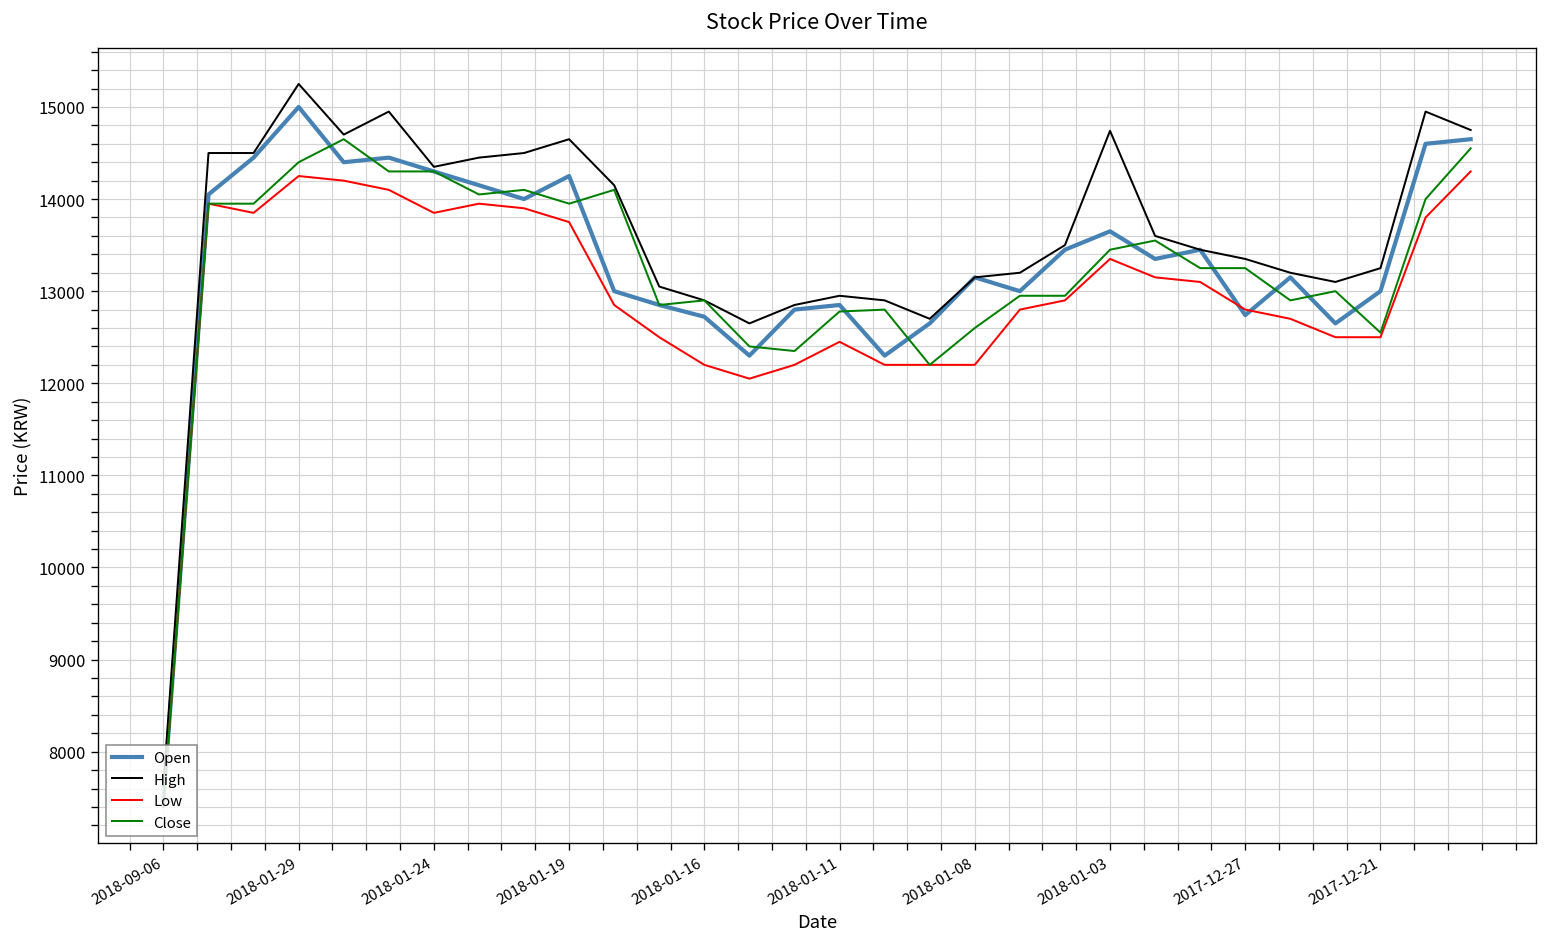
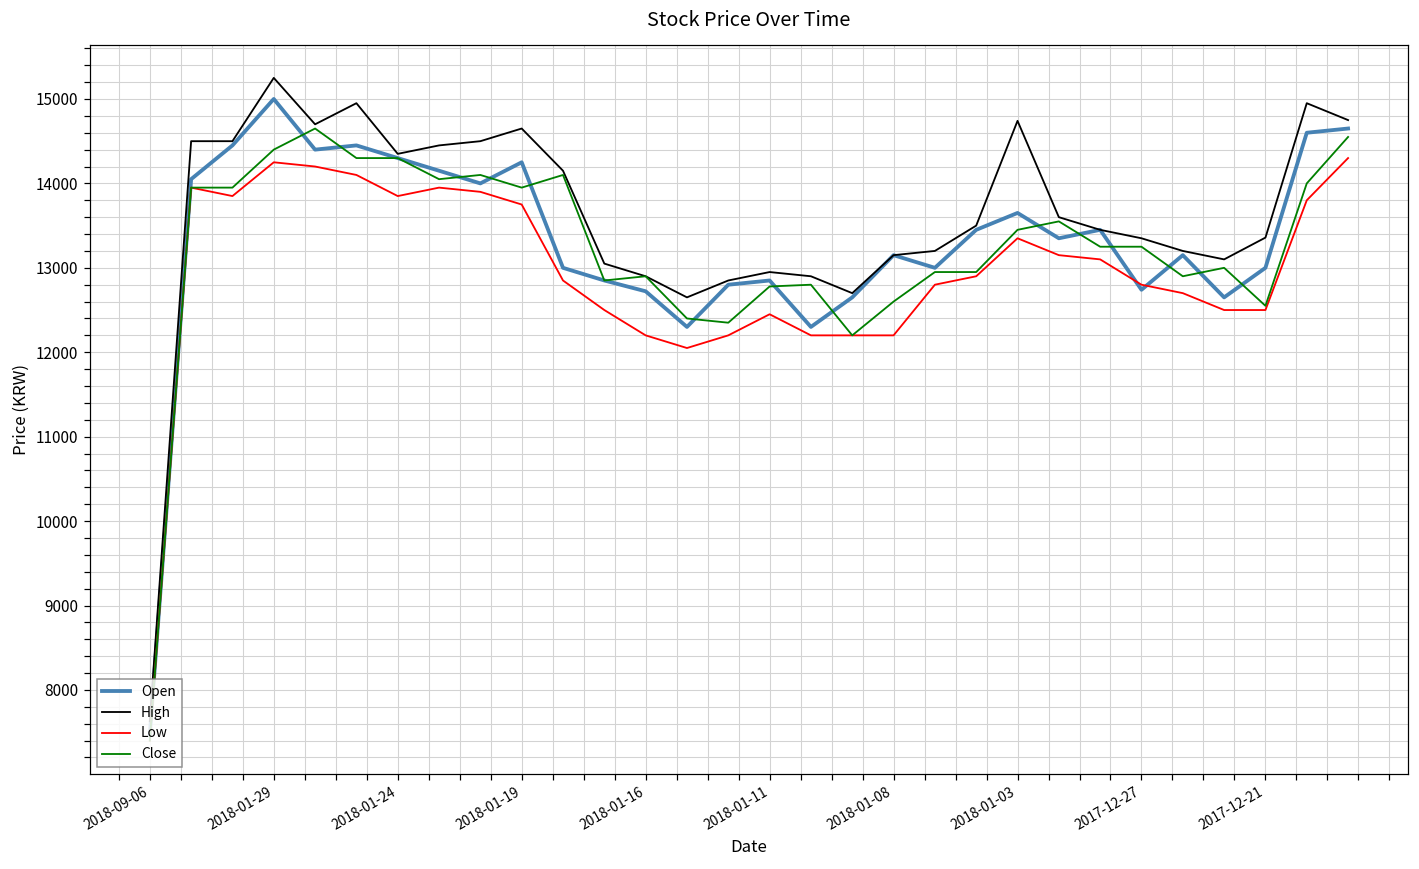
High, 2017-12-21: 13300 -> 13400
